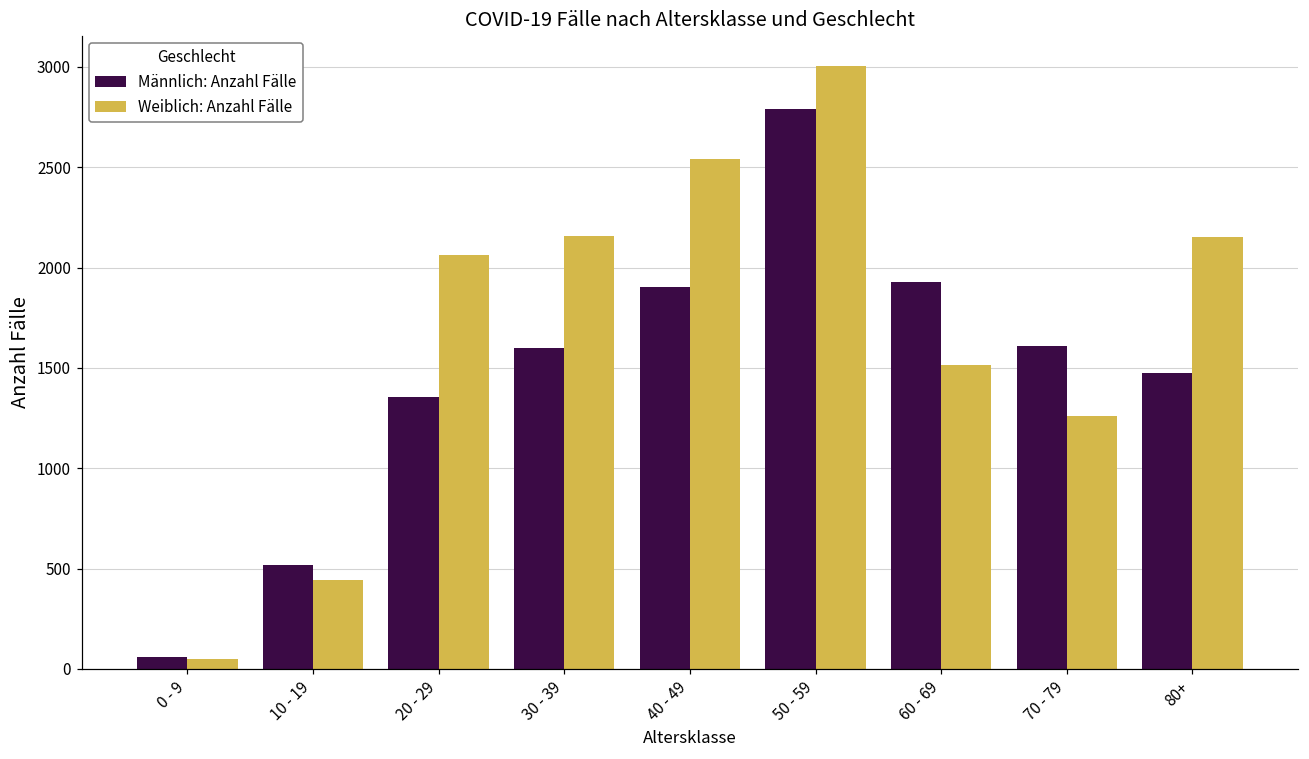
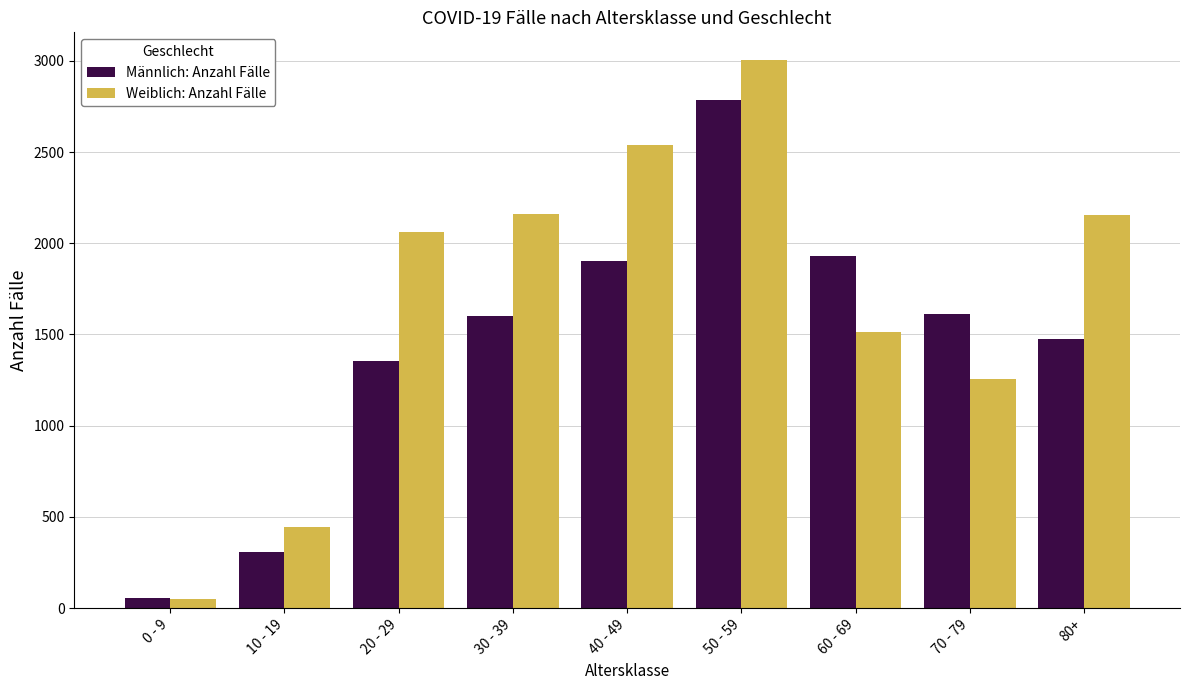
Männlich: Anzahl Fälle, 10 - 19: 520 -> 310
